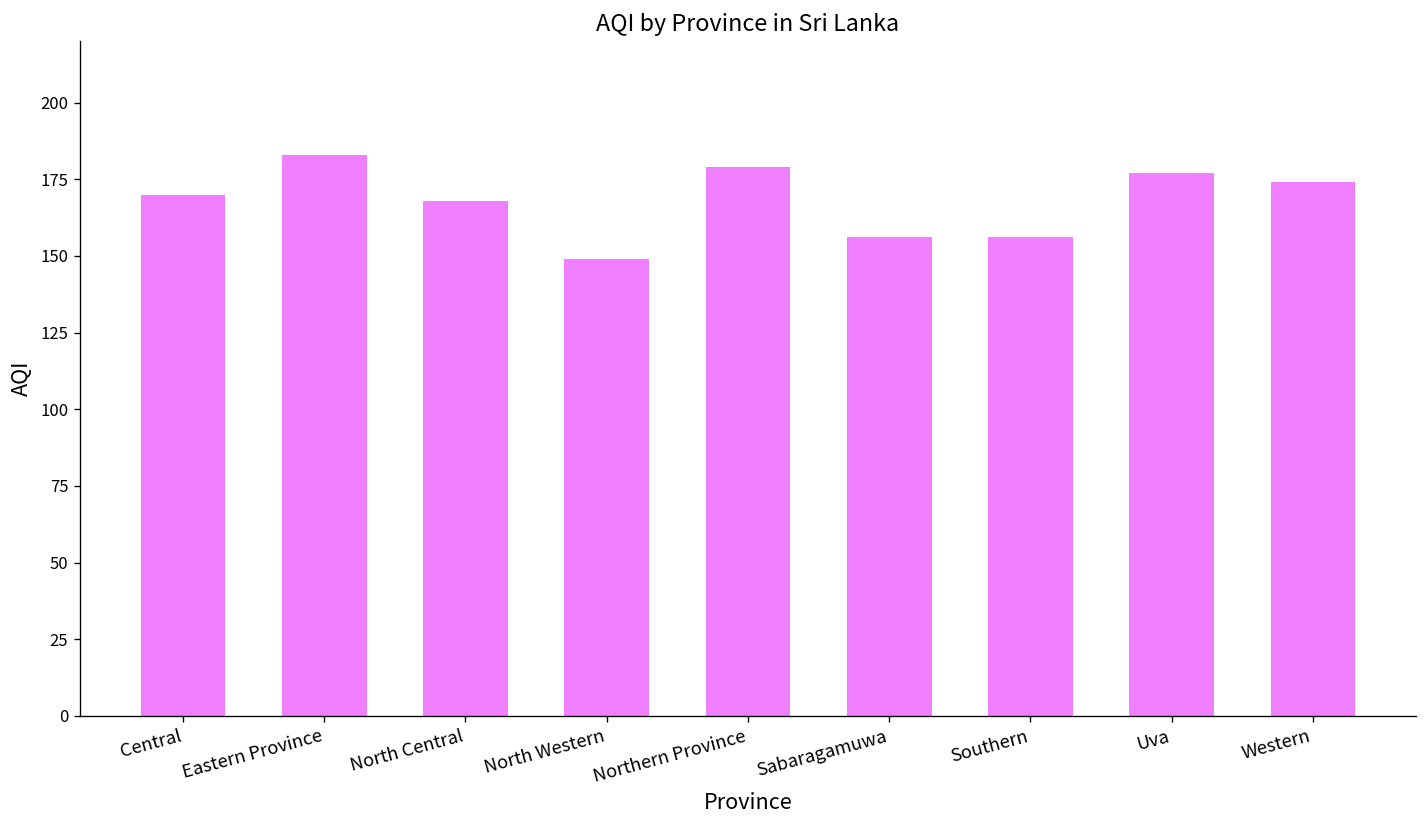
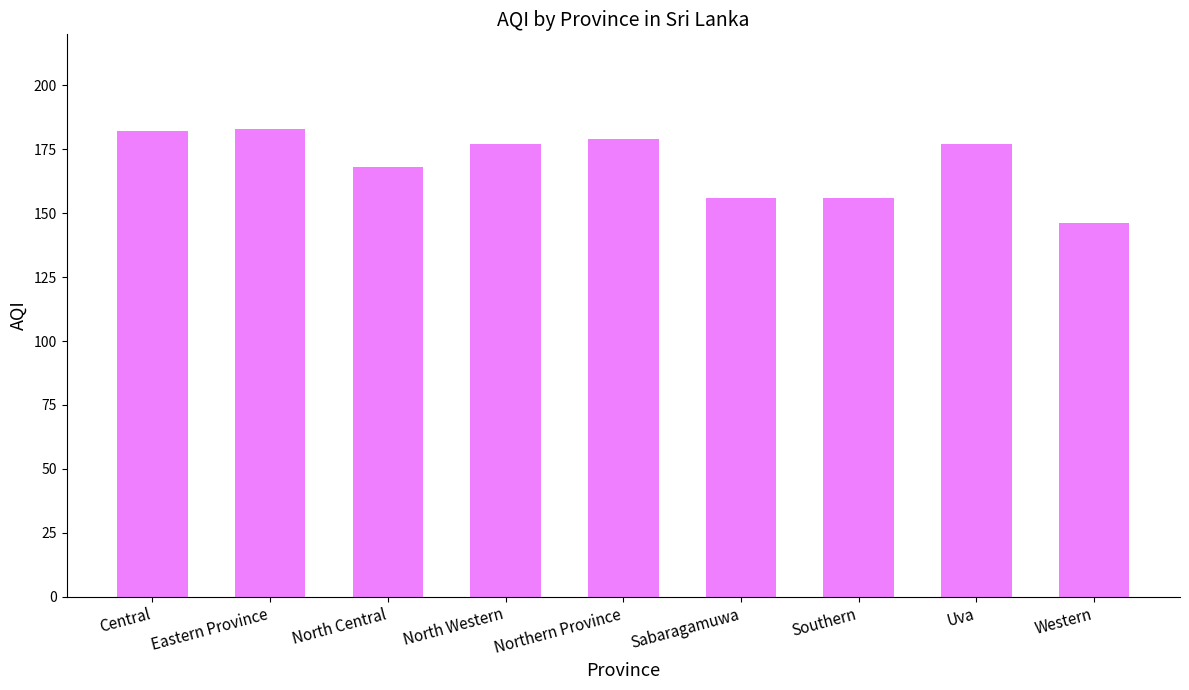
Central: 170 -> 182
North Western: 149 -> 177
Western: 174 -> 146
